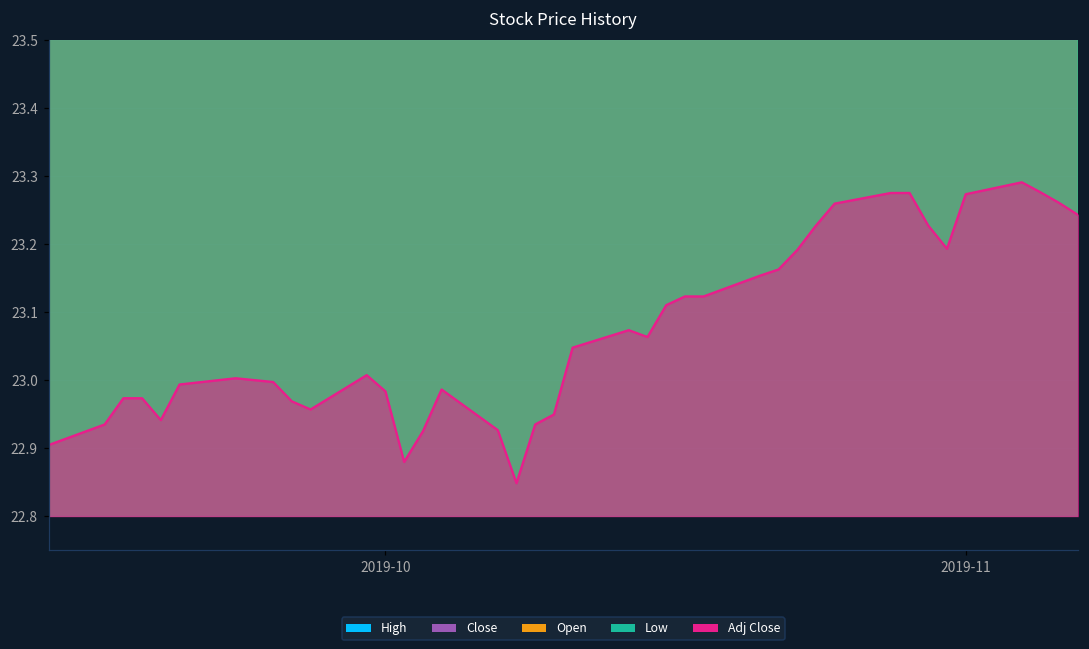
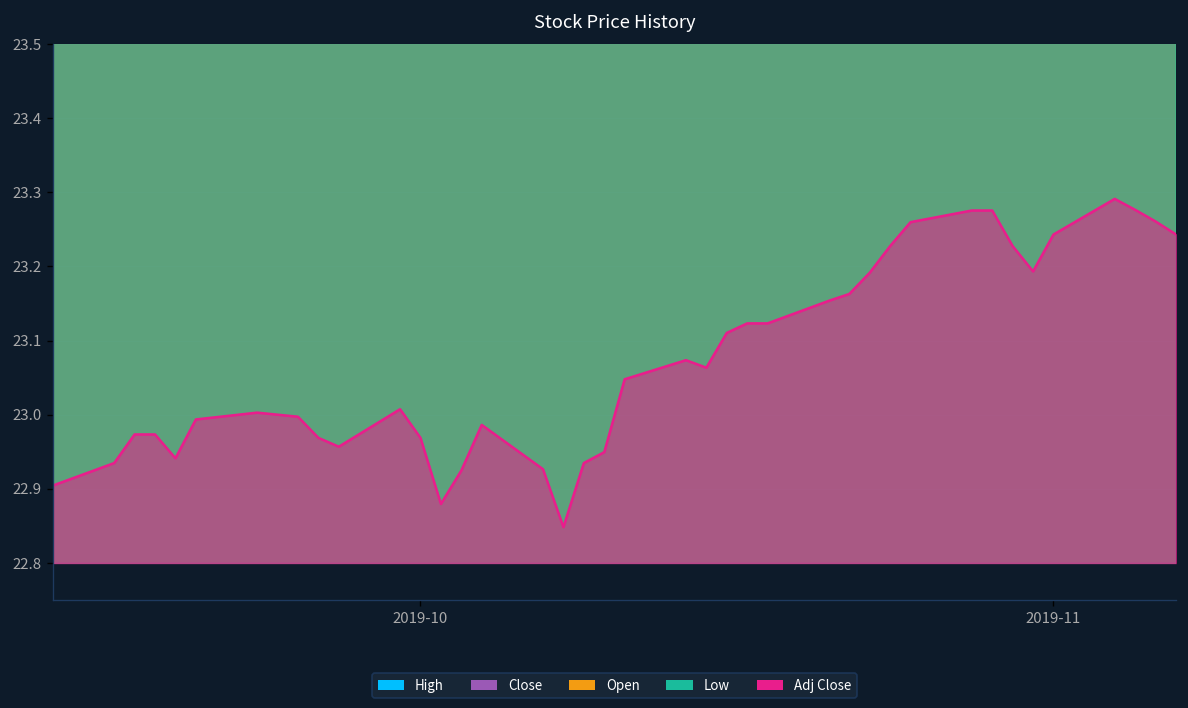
Adj Close, 2019-10: 22.98 -> 22.97
Adj Close, 2019-11: 23.27 -> 23.24
